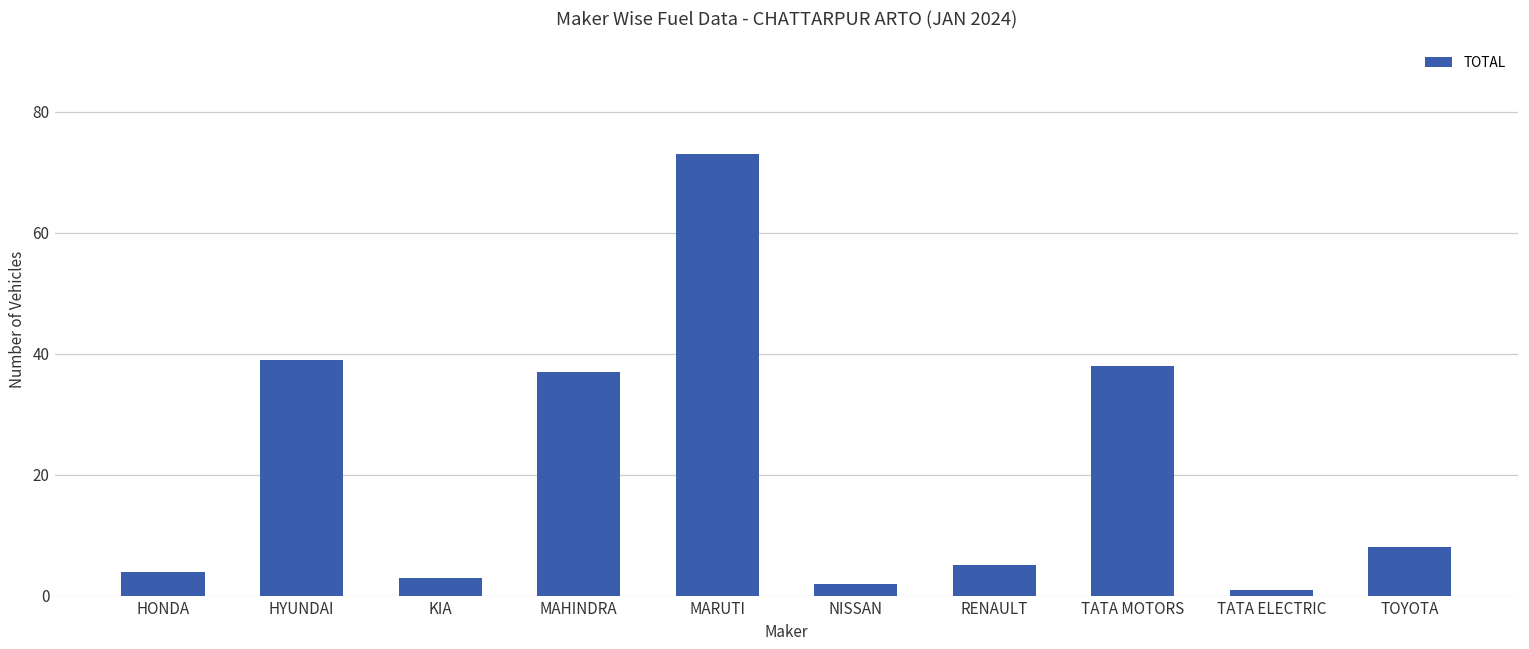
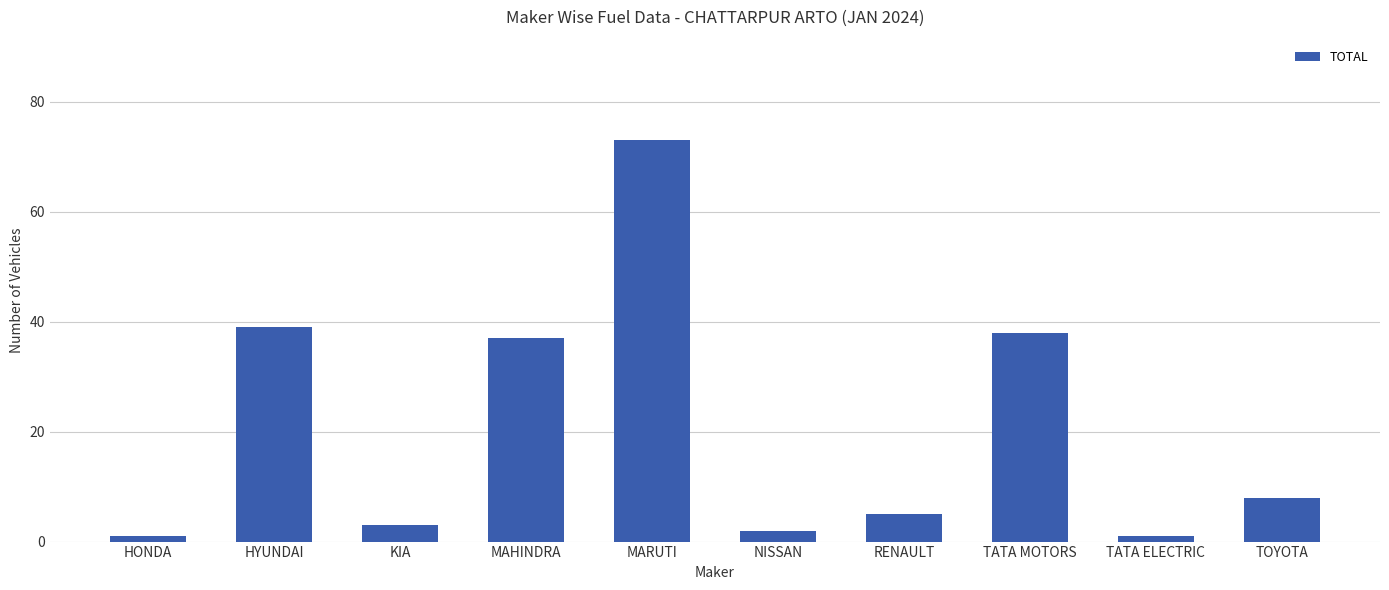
HONDA: 4 -> 1
